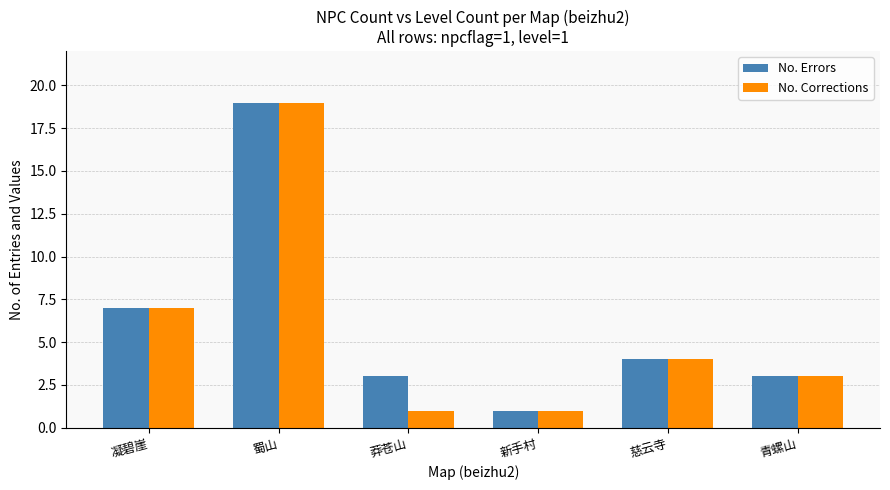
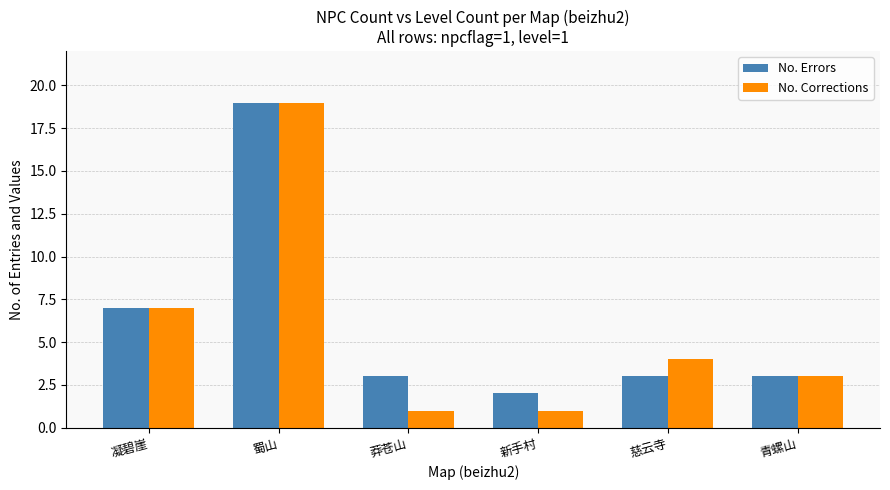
No. Errors, 新手村: 1 -> 2
No. Errors, 慈云寺: 4 -> 3
